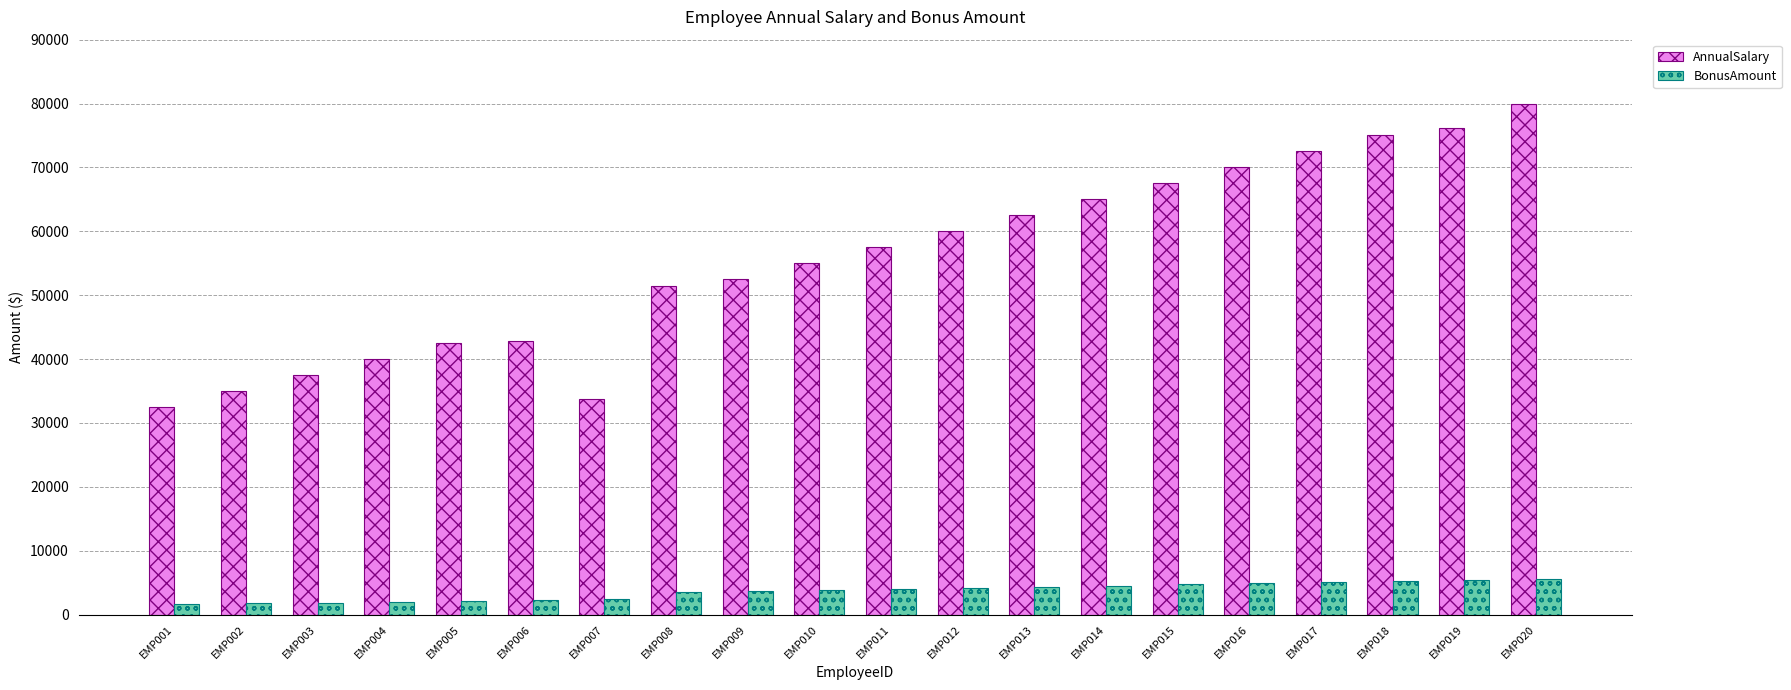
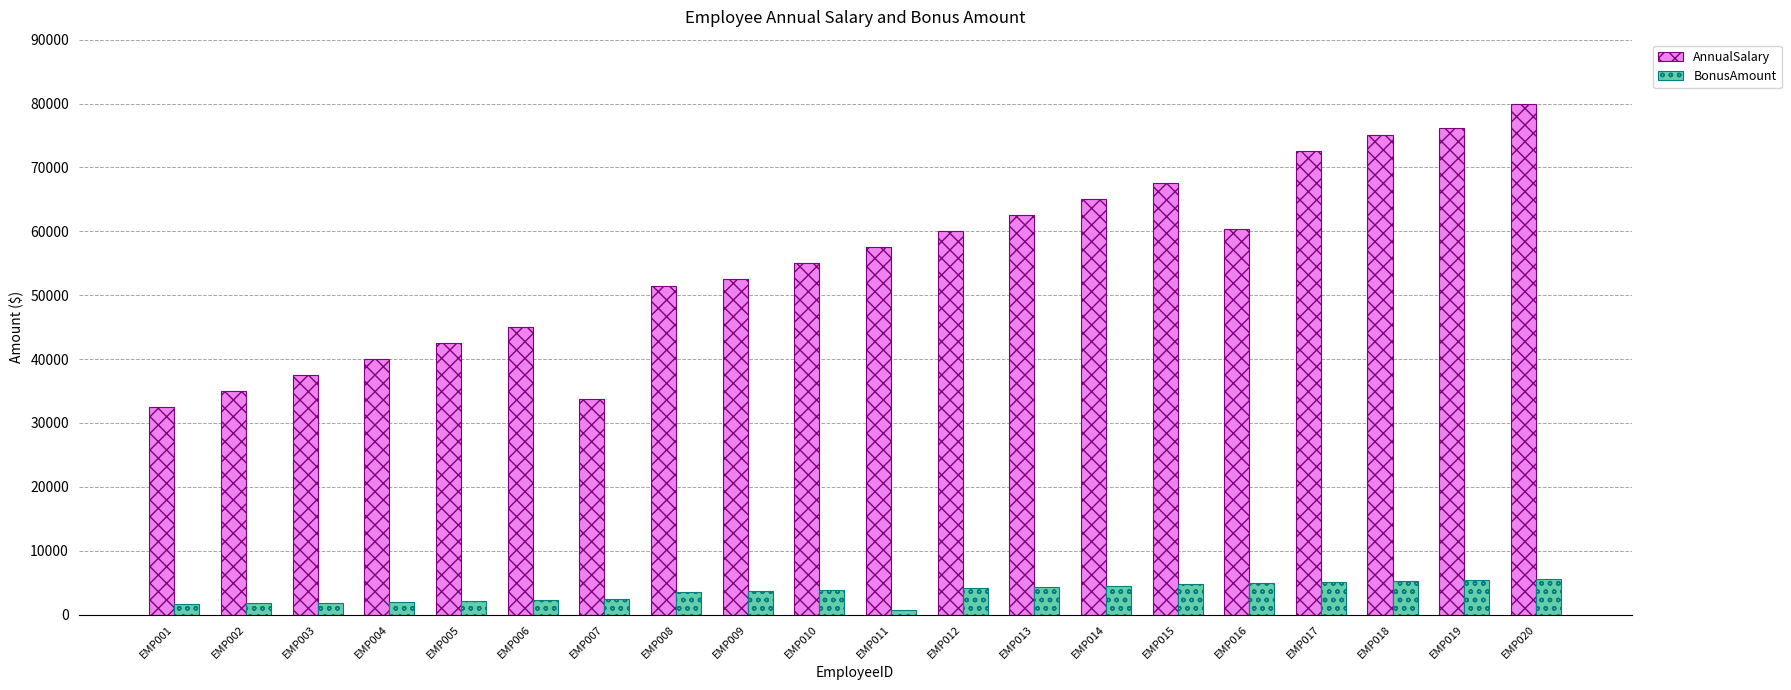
AnnualSalary, EMP006: 43000 -> 45000
BonusAmount, EMP011: 4000 -> 1000
AnnualSalary, EMP016: 70000 -> 60000
